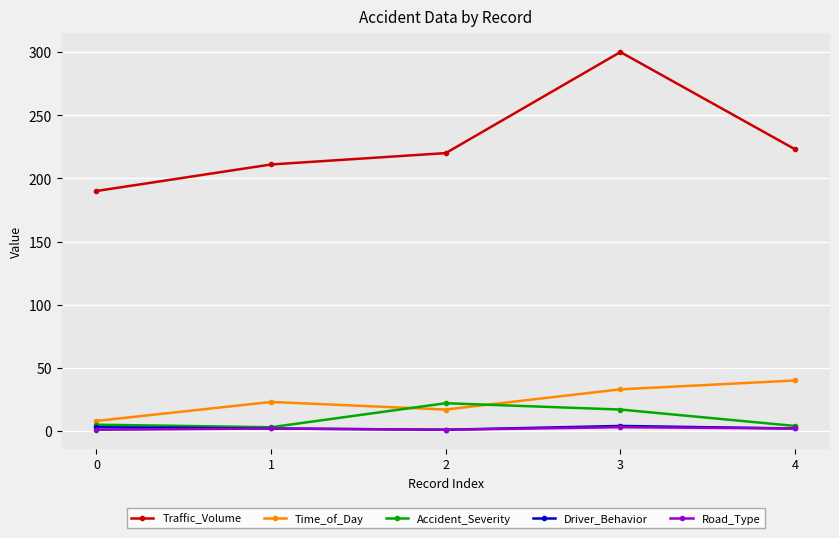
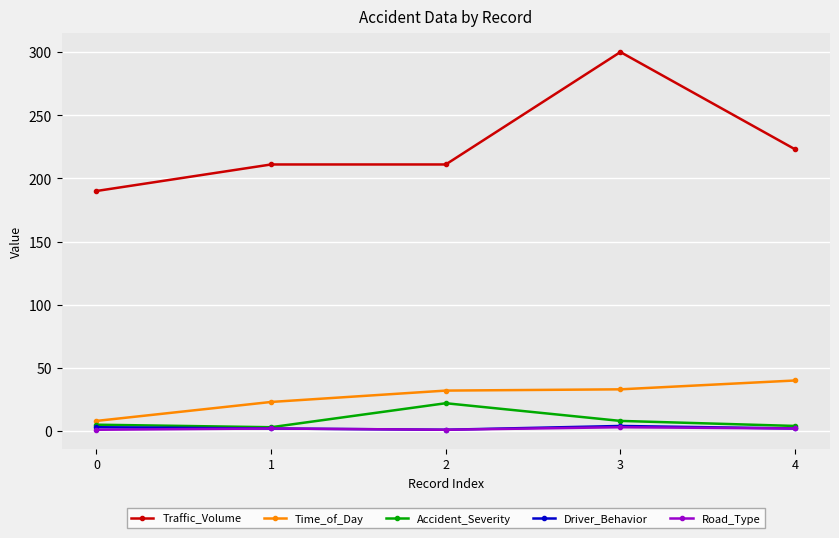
Traffic_Volume, 2: 220 -> 211
Time_of_Day, 2: 17 -> 32
Accident_Severity, 3: 17 -> 8
